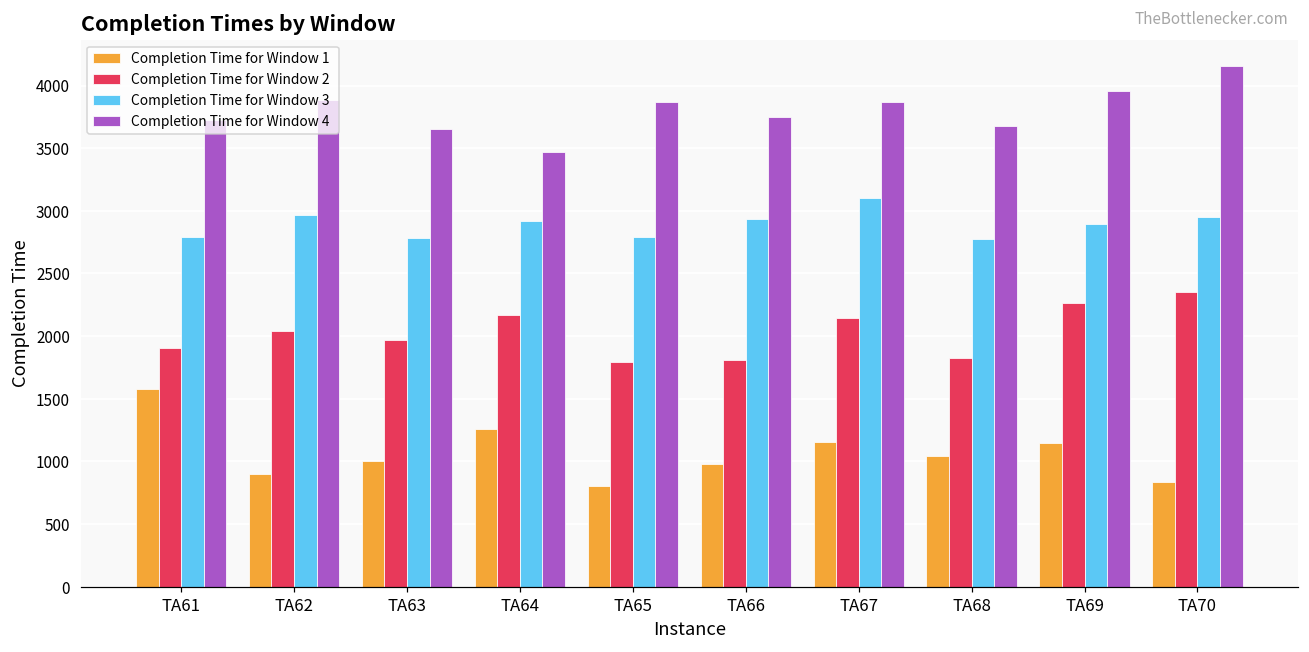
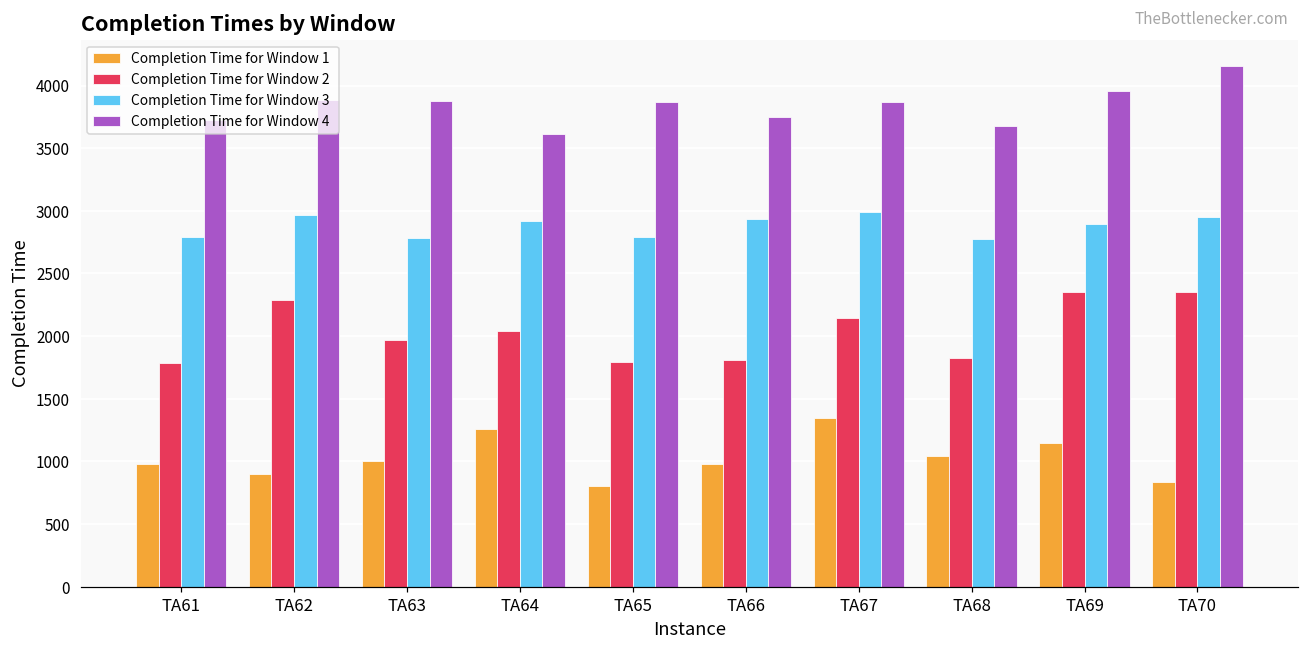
Completion Time for Window 1, TA61: 1580 -> 980
Completion Time for Window 2, TA61: 1910 -> 1790
Completion Time for Window 2, TA62: 2040 -> 2290
Completion Time for Window 4, TA63: 3650 -> 3880
Completion Time for Window 2, TA64: 2170 -> 2040
Completion Time for Window 4, TA64: 3470 -> 3610
Completion Time for Window 1, TA67: 1150 -> 1340
Completion Time for Window 3, TA67: 3100 -> 2990
Completion Time for Window 2, TA69: 2260 -> 2350
